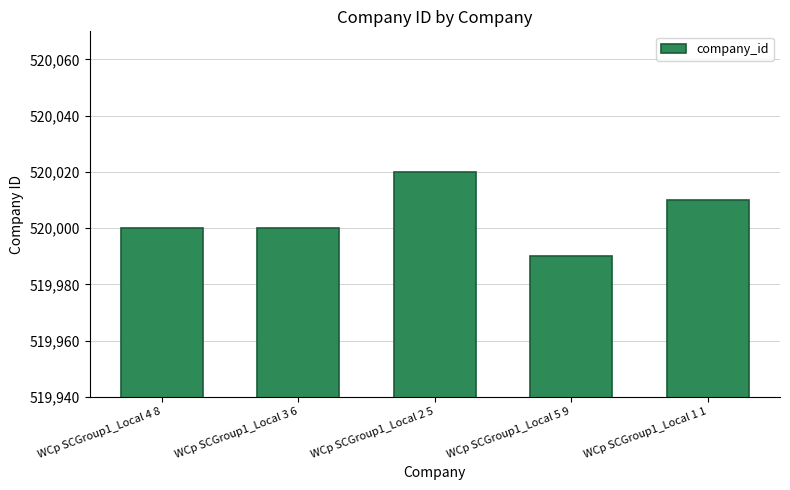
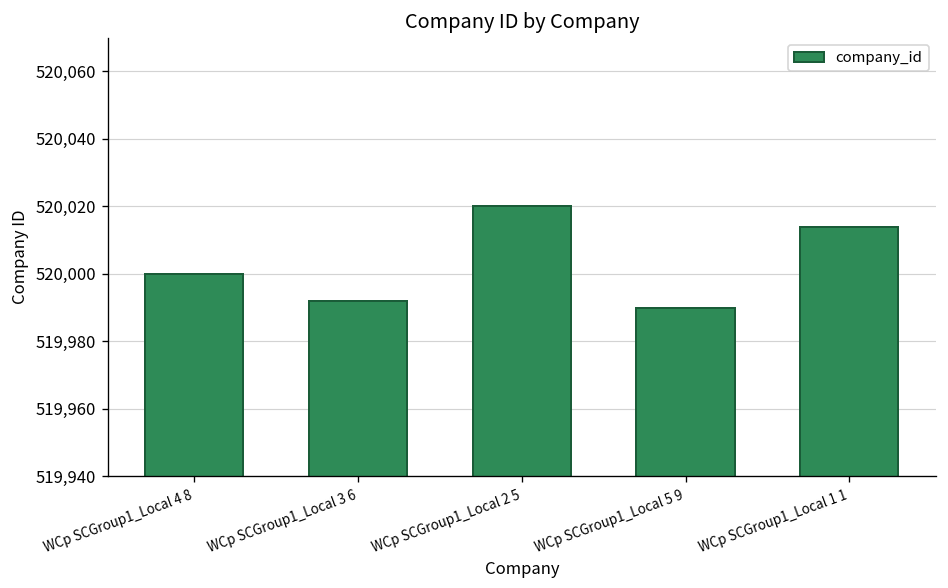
WCp SCGroup1_Local 3 6: 520,000 -> 519,992
WCp SCGroup1_Local 1 1: 520,010 -> 520,014
